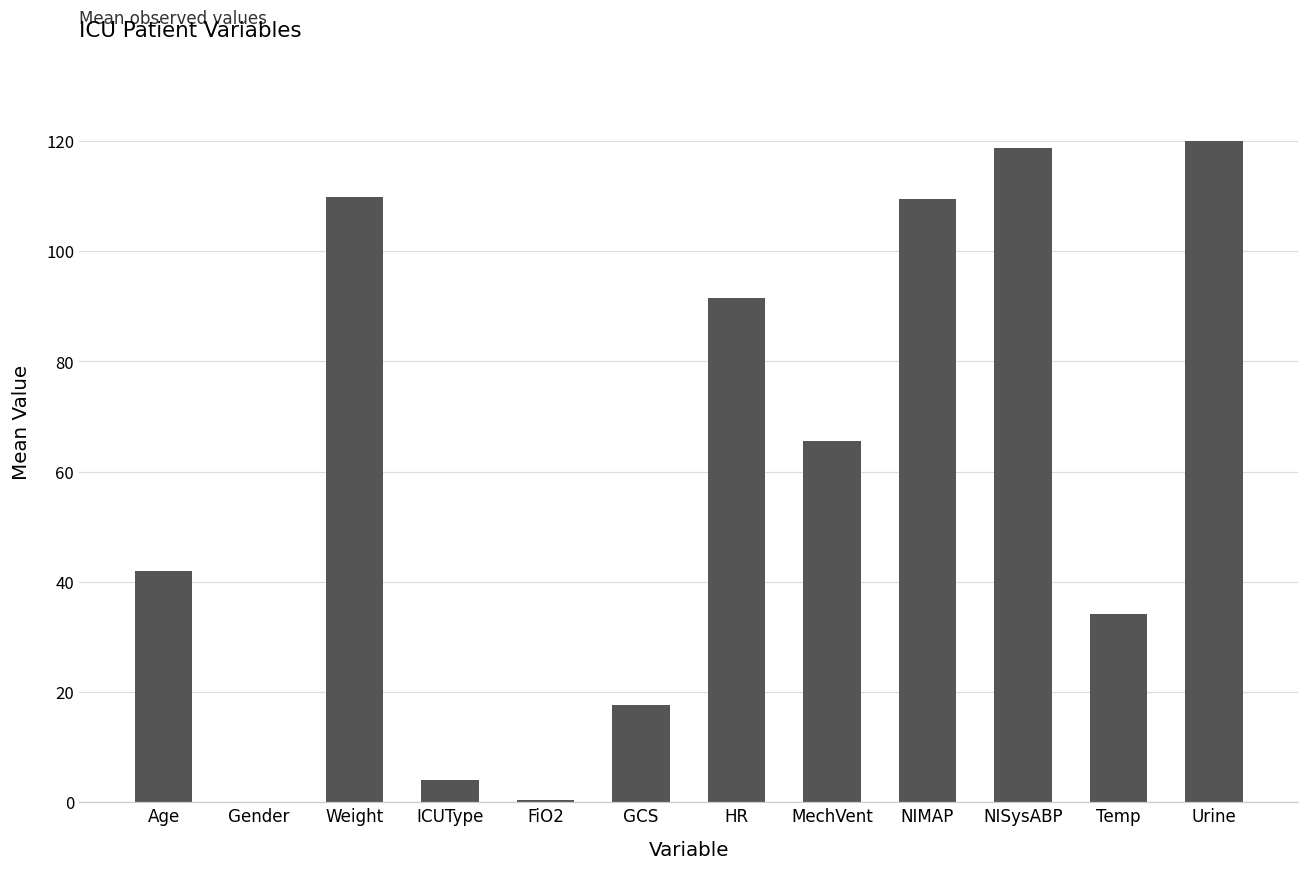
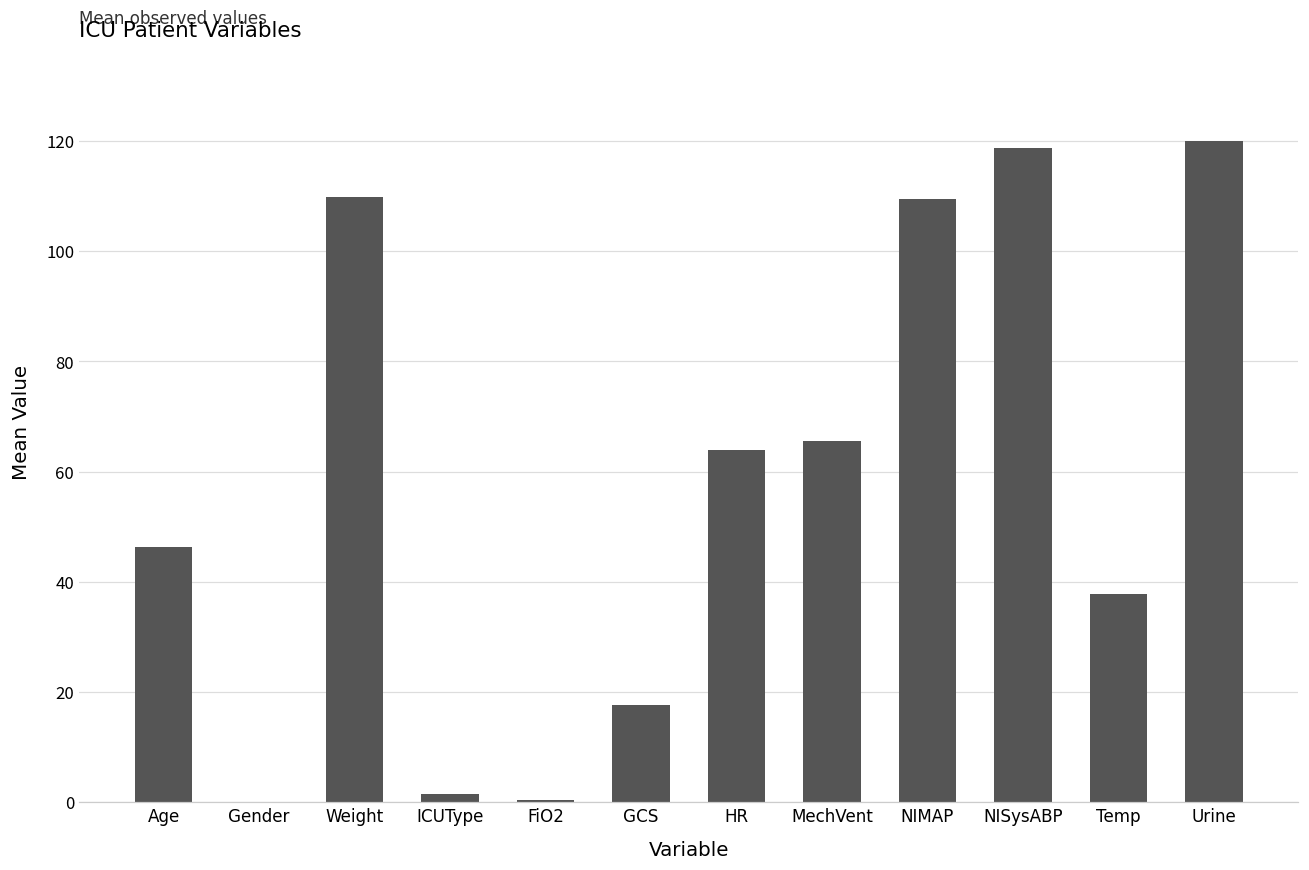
Age: 42 -> 46
ICUType: 4 -> 1
HR: 92 -> 64
Temp: 34 -> 38
